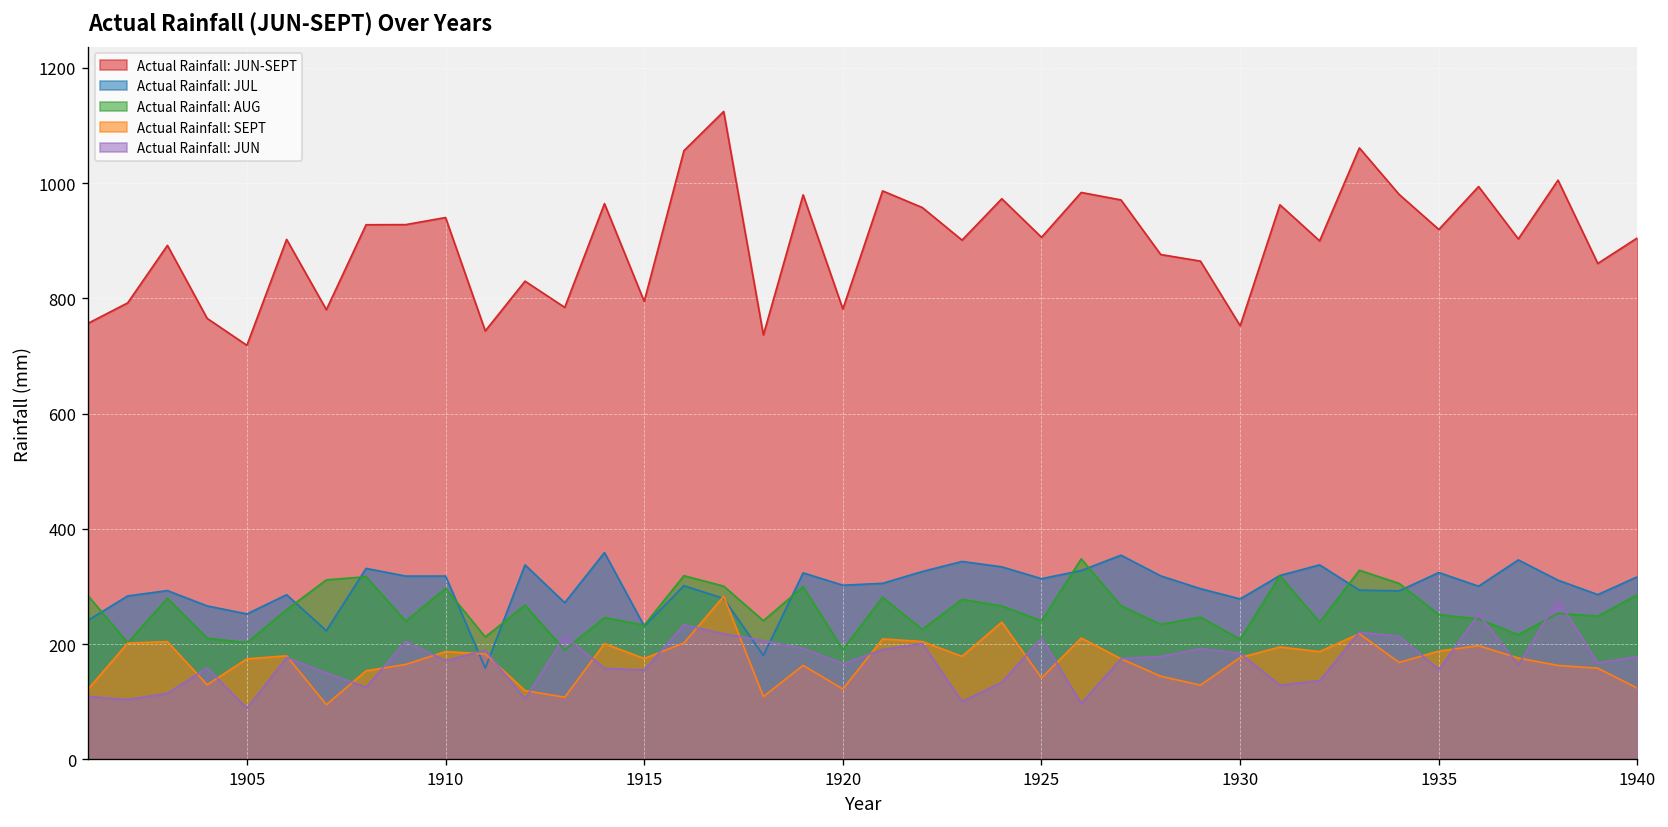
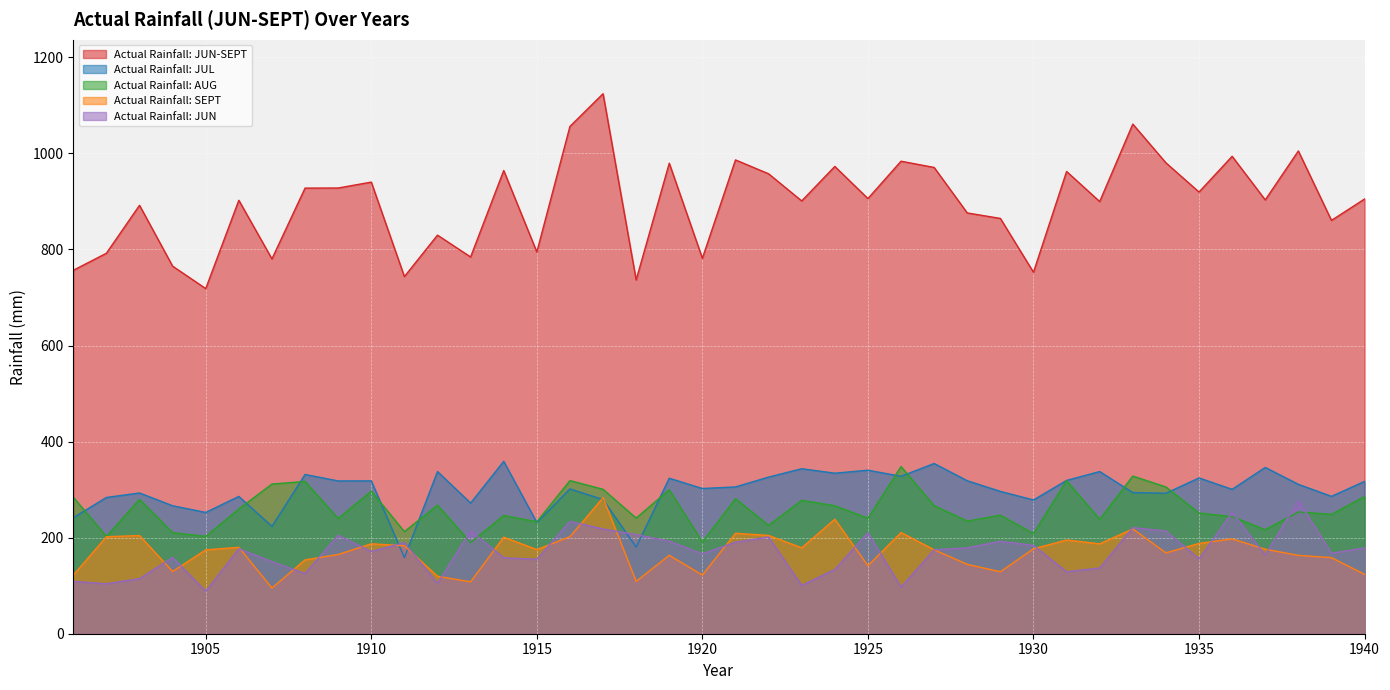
Actual Rainfall: JUL, 1925: 310 -> 340
